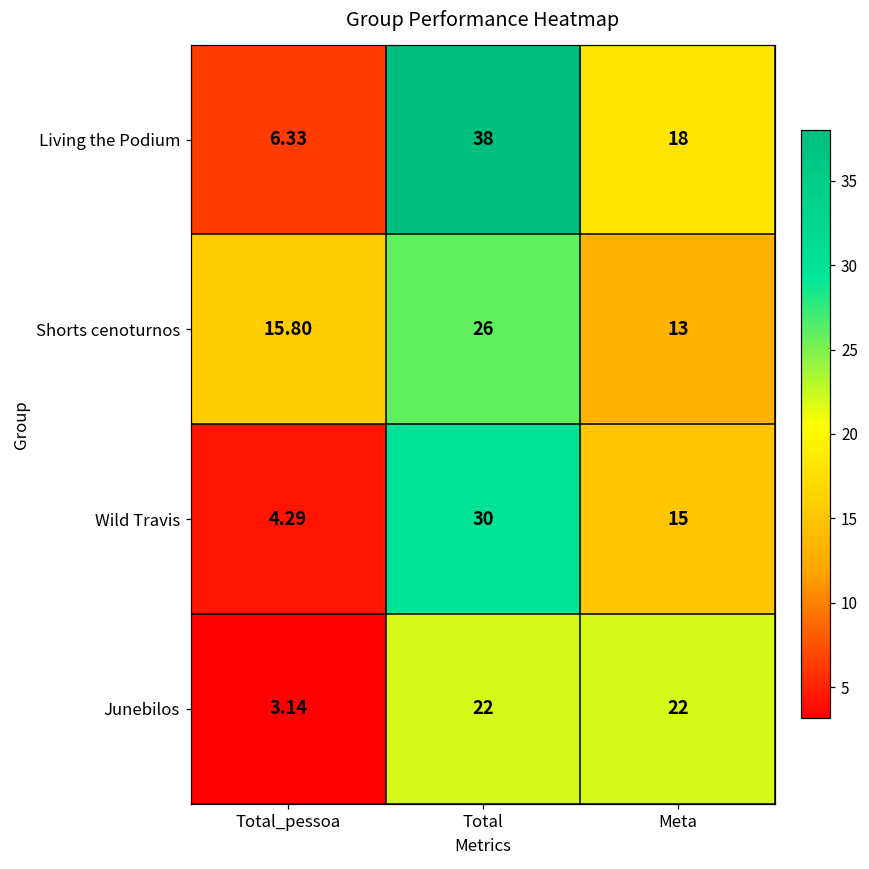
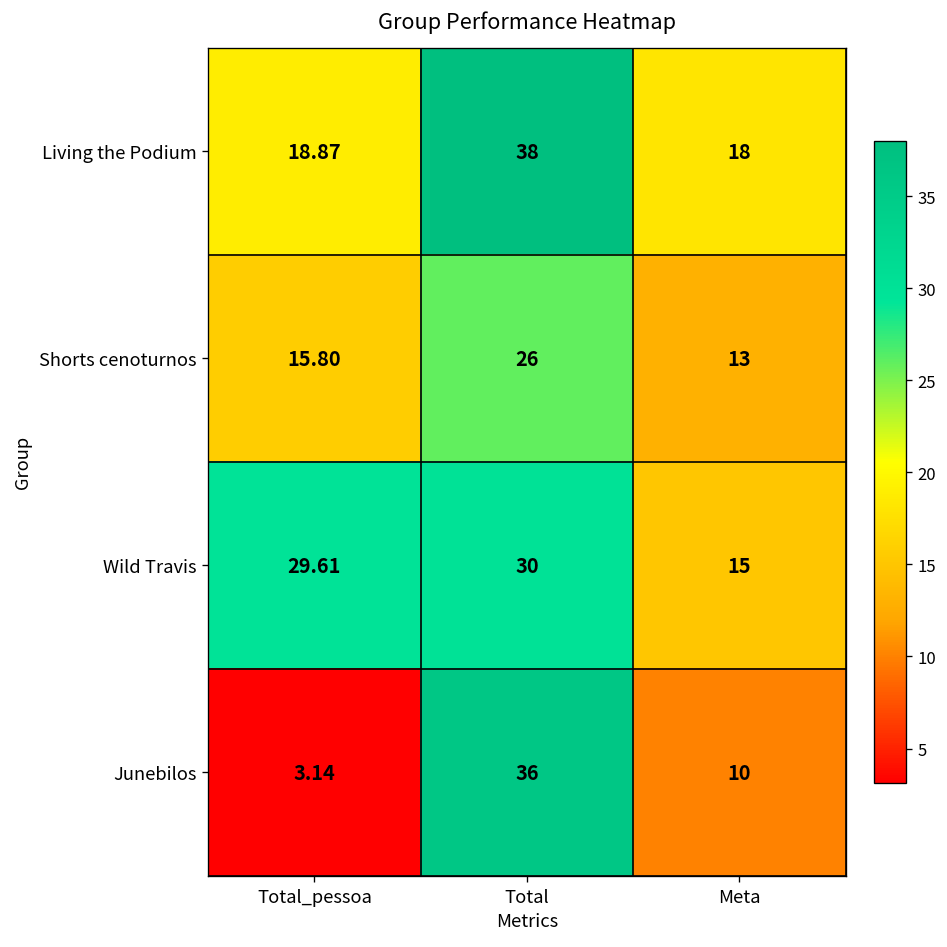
Living the Podium, Total_pessoa: 6.33 -> 18.87
Wild Travis, Total_pessoa: 4.29 -> 29.61
Junebilos, Total: 22 -> 36
Junebilos, Meta: 22 -> 10
